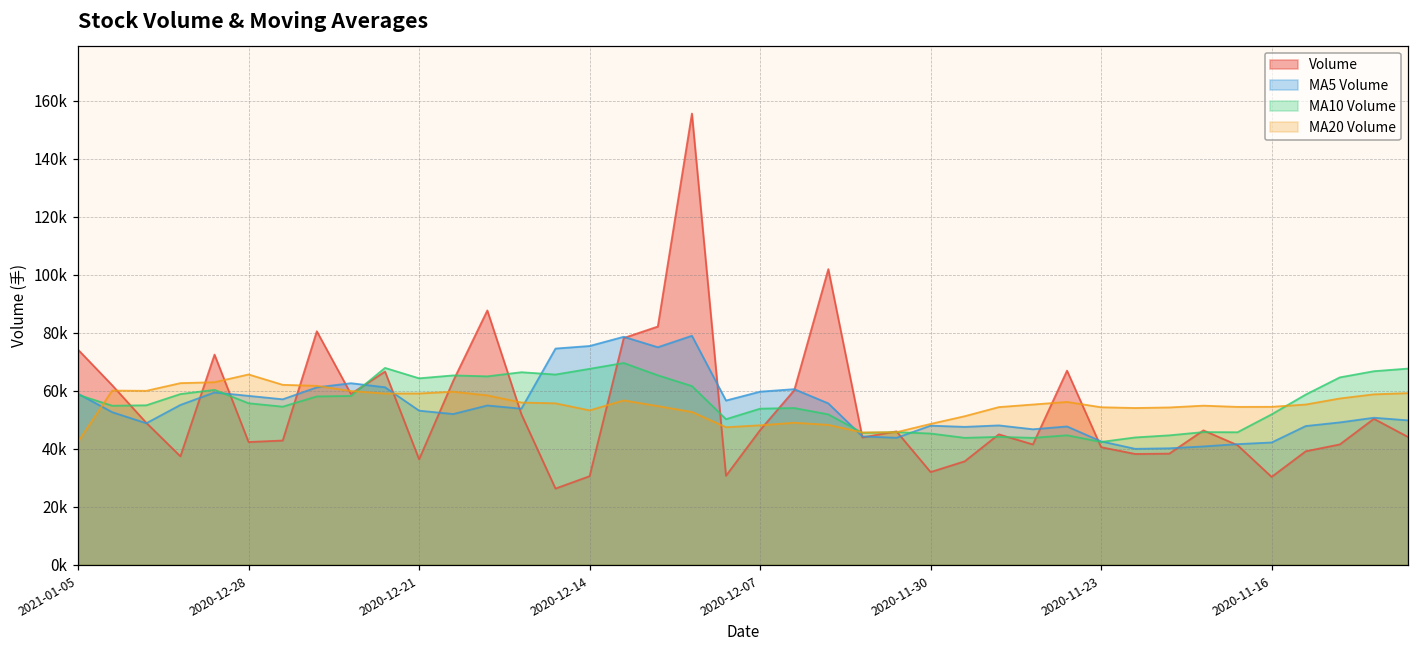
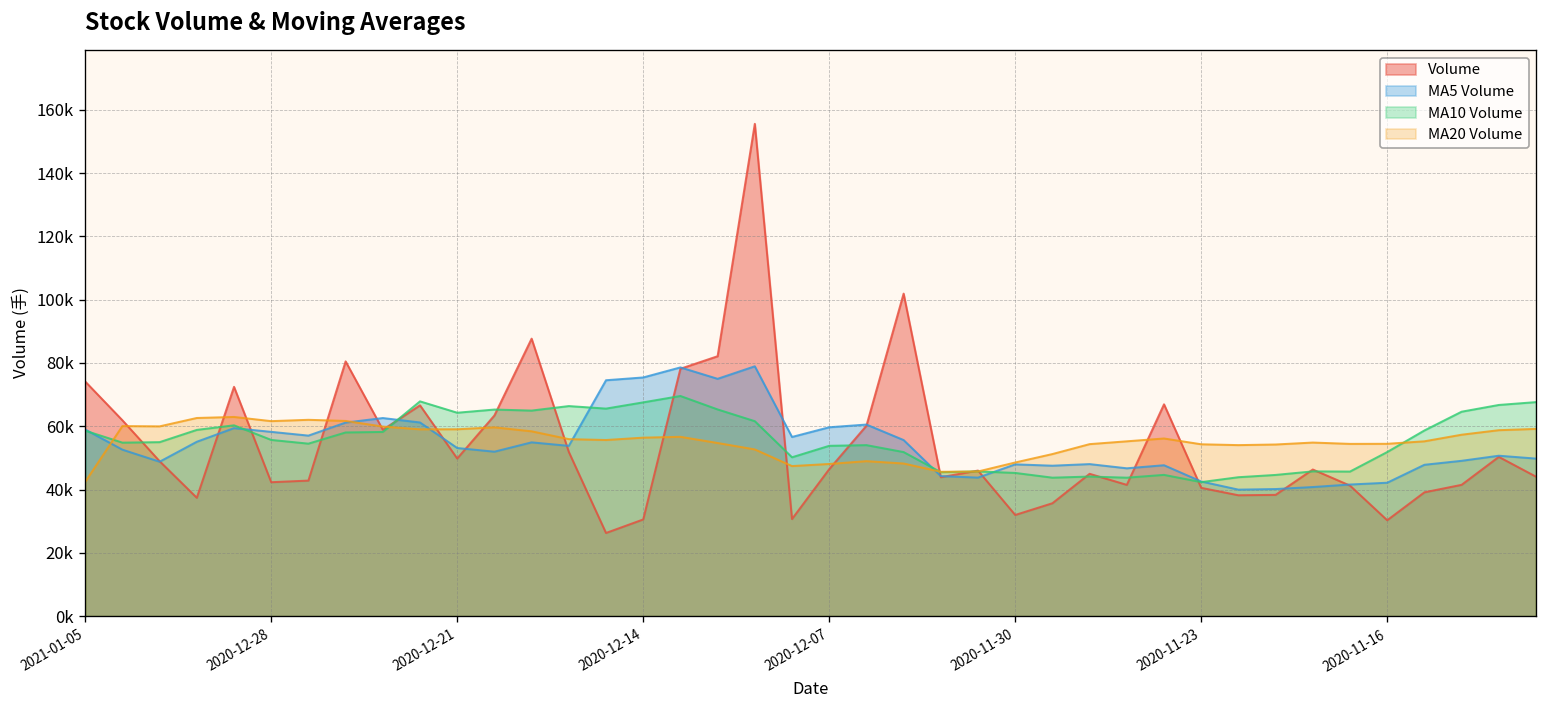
MA20 Volume, 2020-12-28: 66000 -> 62000
Volume, 2020-12-21: 36000 -> 50000
MA20 Volume, 2020-12-14: 53000 -> 56000
